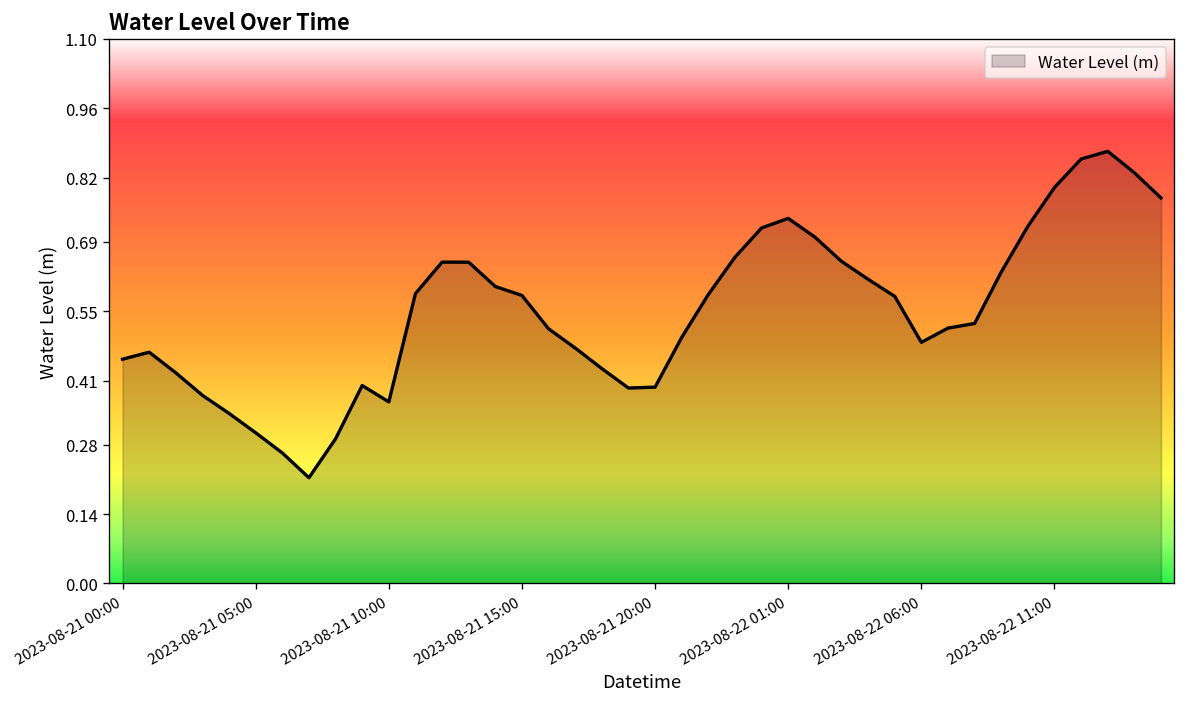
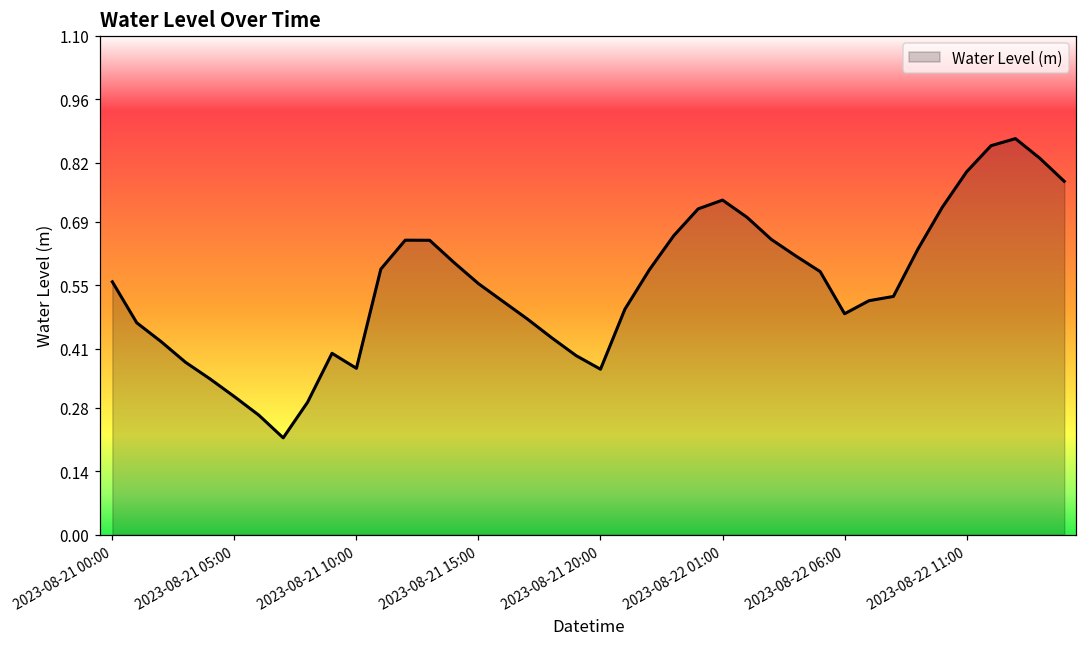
2023-08-21 00:00: 0.45 -> 0.56
2023-08-21 15:00: 0.58 -> 0.55
2023-08-21 20:00: 0.40 -> 0.36
